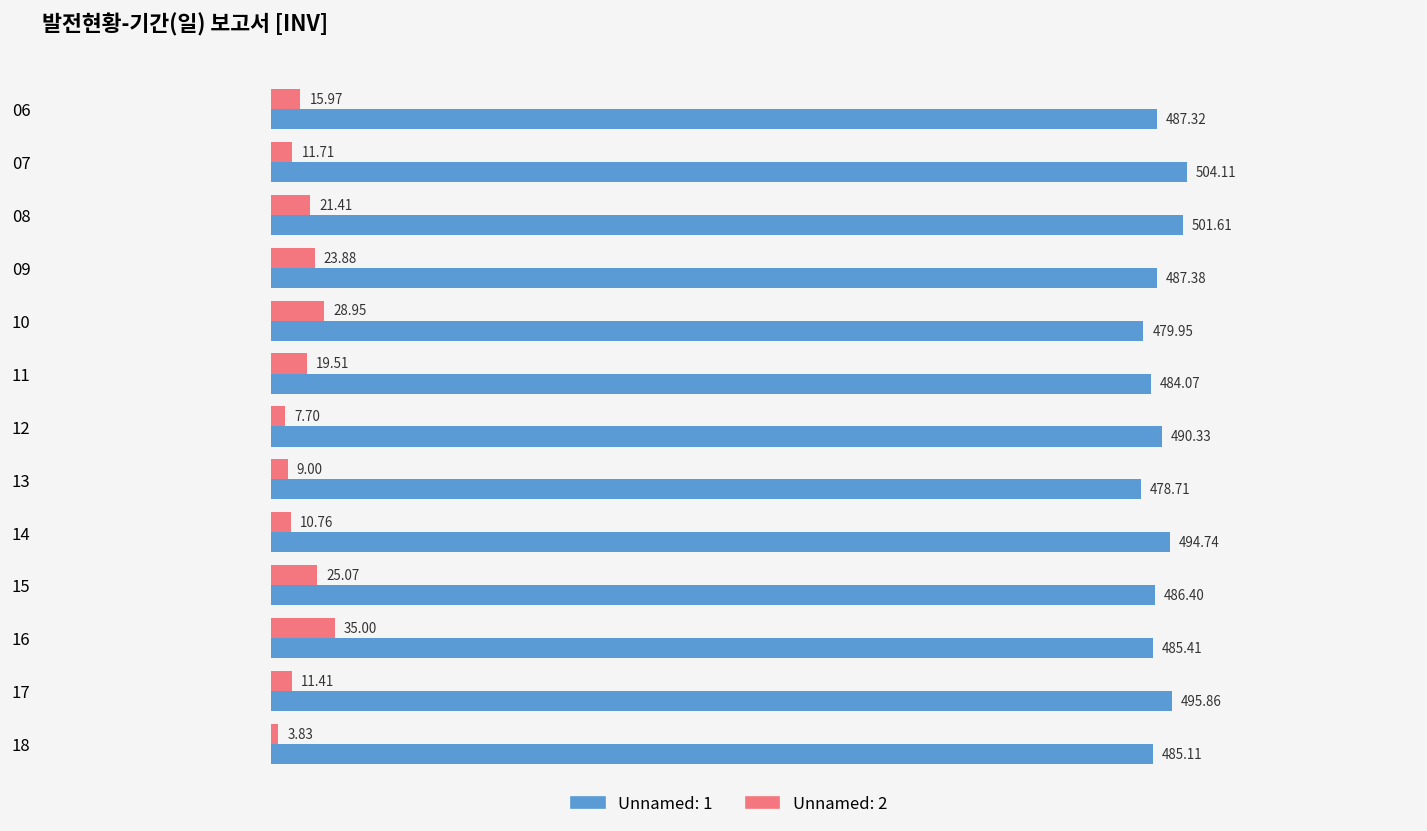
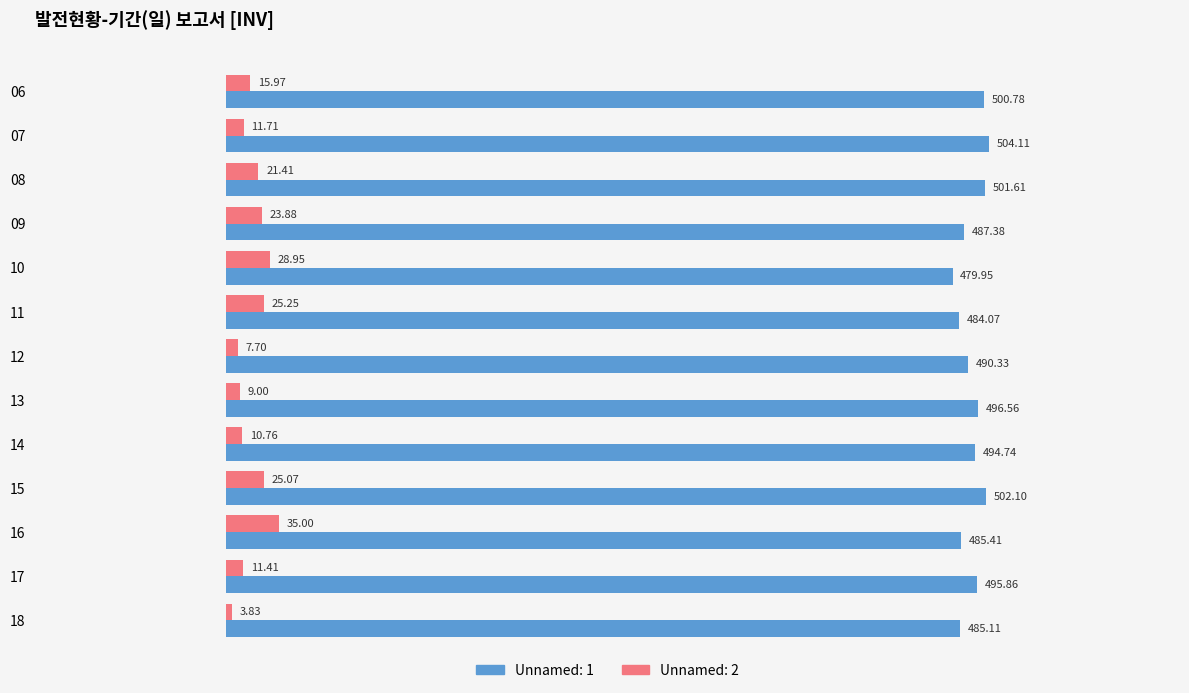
Unnamed: 1, 06: 487.32 -> 500.78
Unnamed: 2, 11: 19.51 -> 25.25
Unnamed: 1, 13: 478.71 -> 496.56
Unnamed: 1, 15: 486.40 -> 502.10
